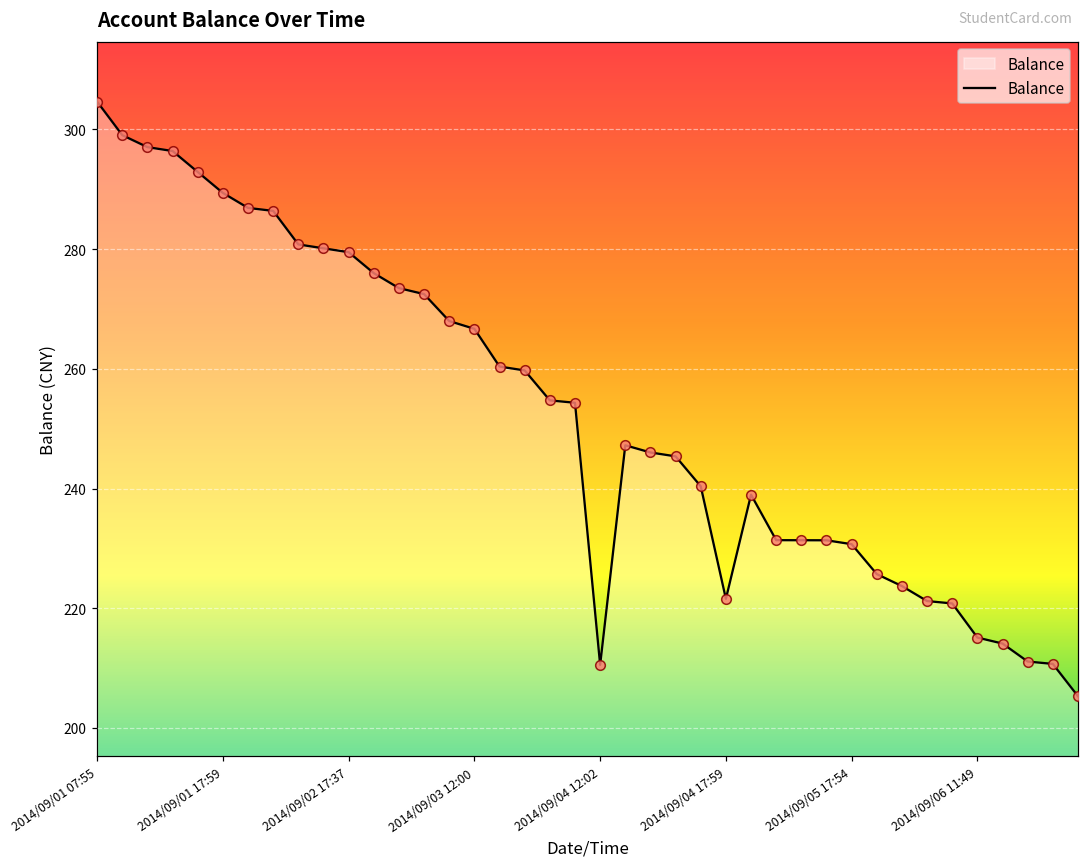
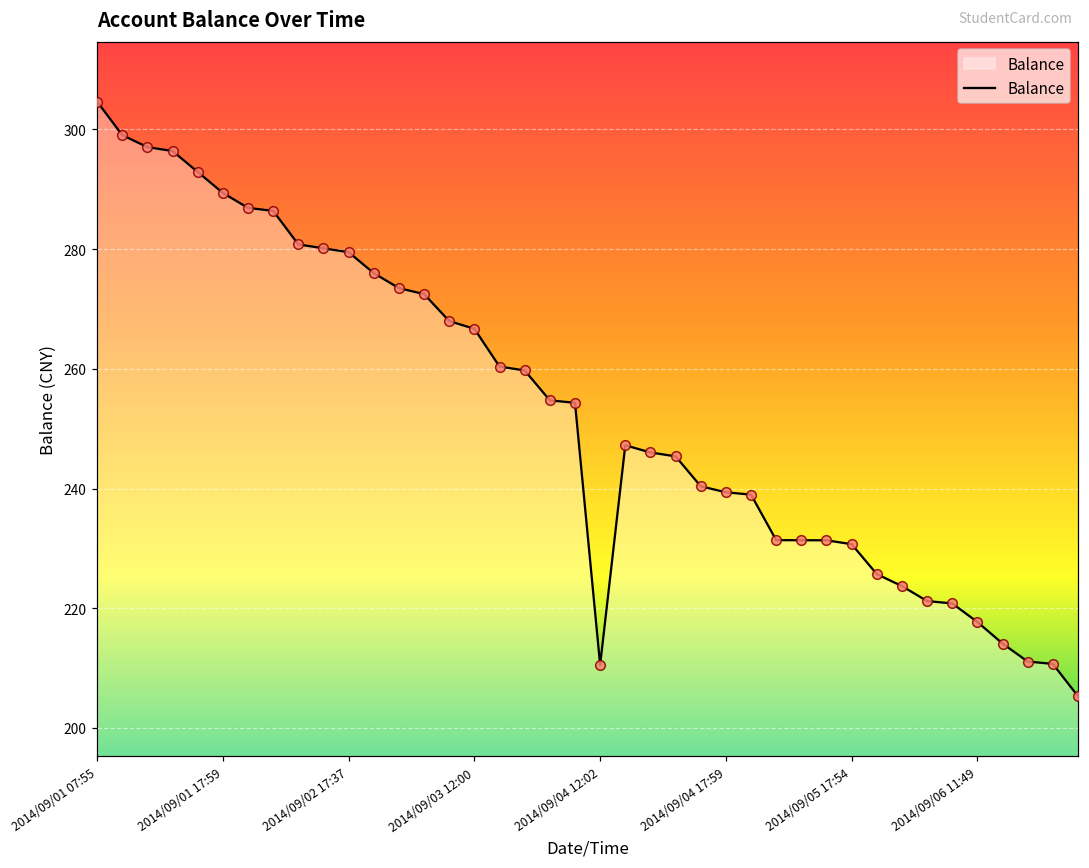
2014/09/04 17:59: 222 -> 239
2014/09/06 11:49: 215 -> 218
